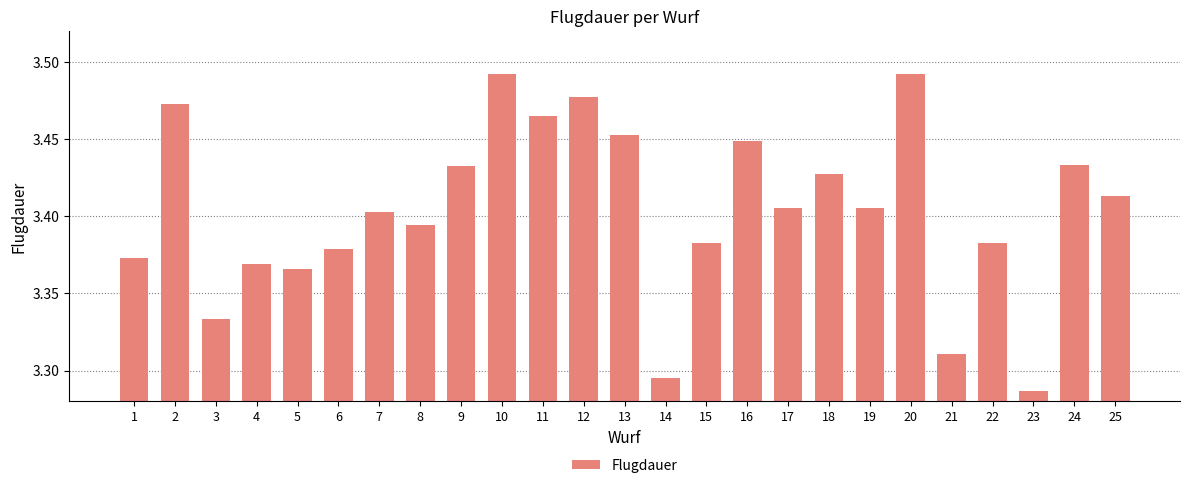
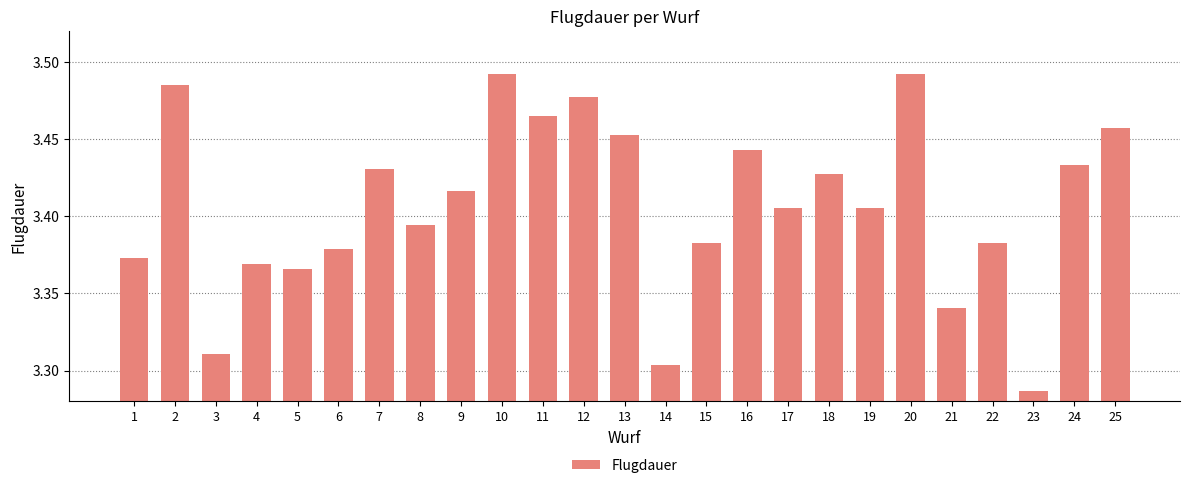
2: 3.473 -> 3.485
3: 3.333 -> 3.311
7: 3.403 -> 3.431
9: 3.433 -> 3.416
14: 3.295 -> 3.303
16: 3.449 -> 3.443
21: 3.310 -> 3.340
25: 3.413 -> 3.457
